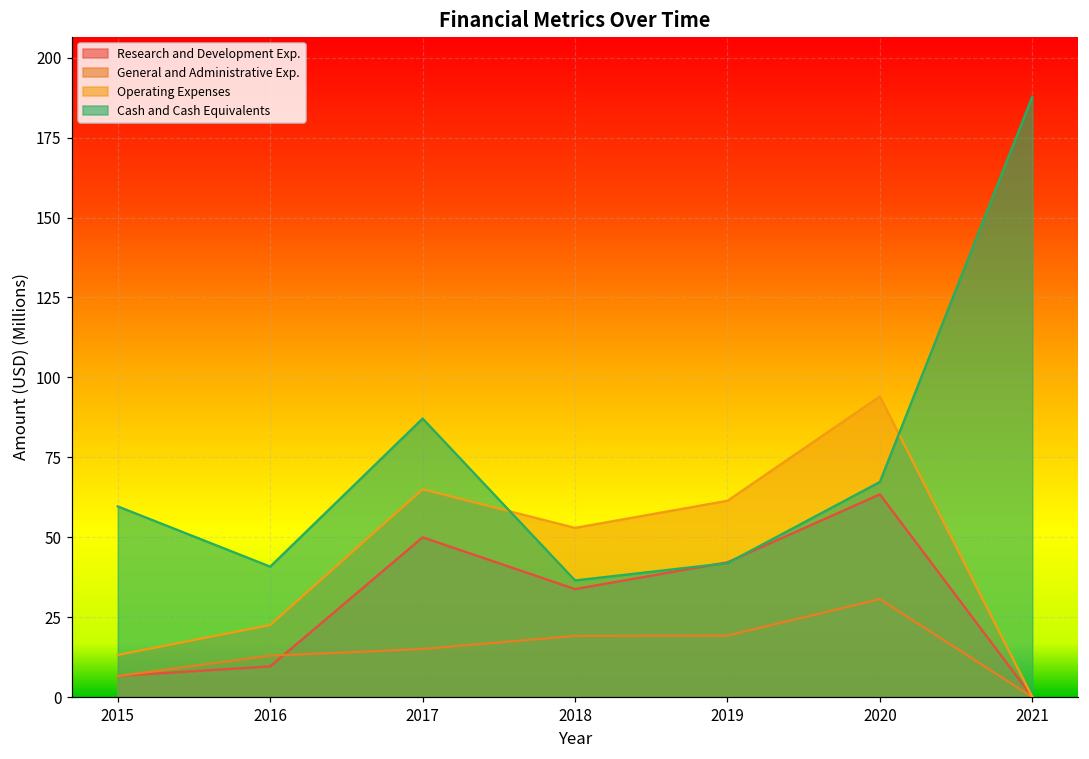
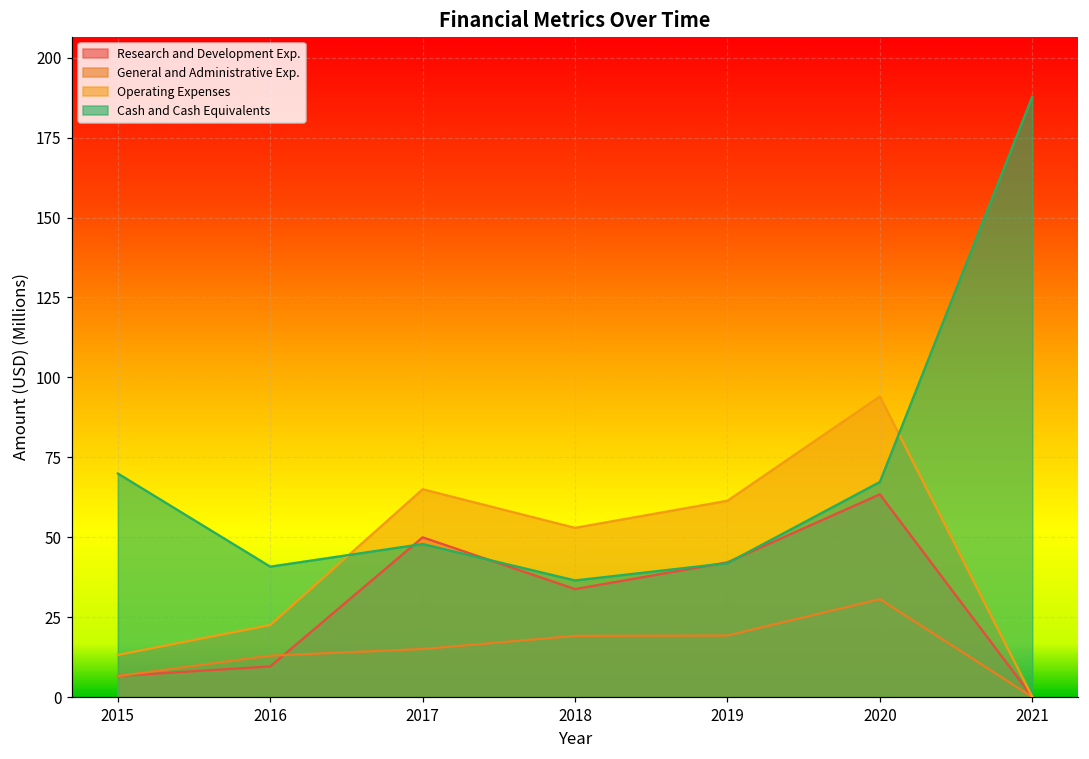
Cash and Cash Equivalents, 2015: 60 -> 70
Cash and Cash Equivalents, 2017: 87 -> 48
